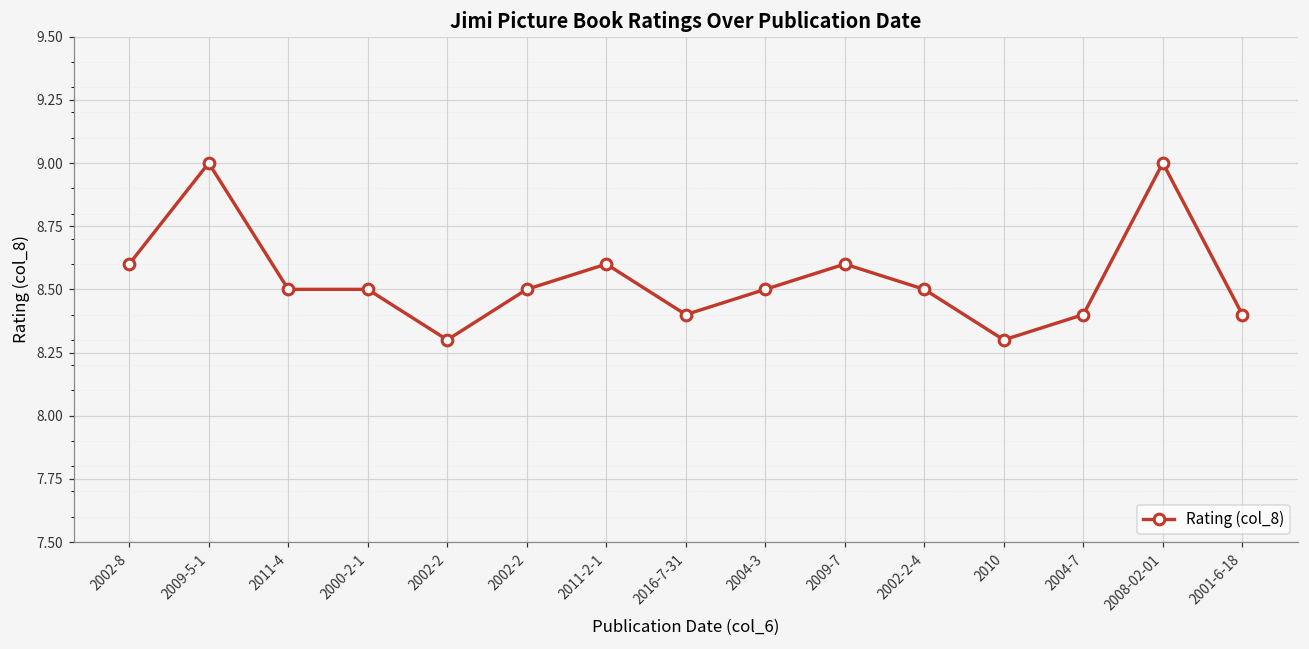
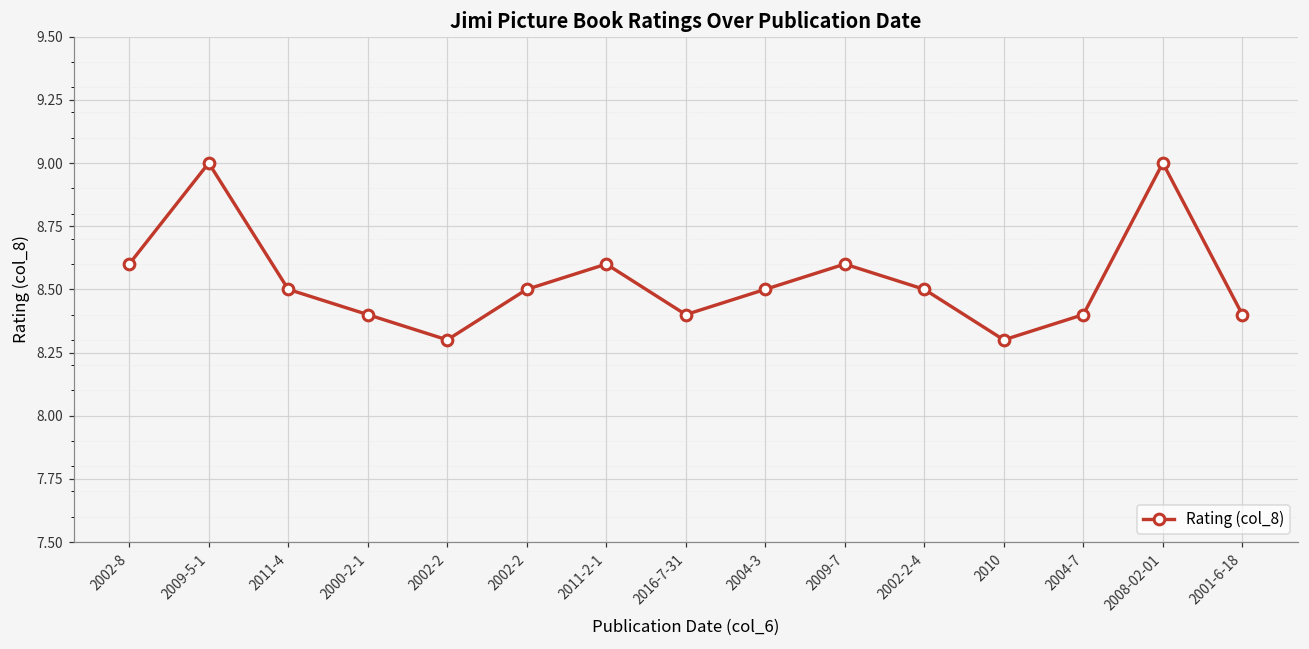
2000-2-1: 8.5 -> 8.4
